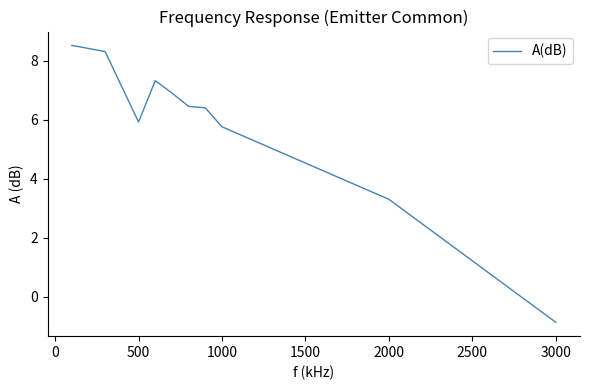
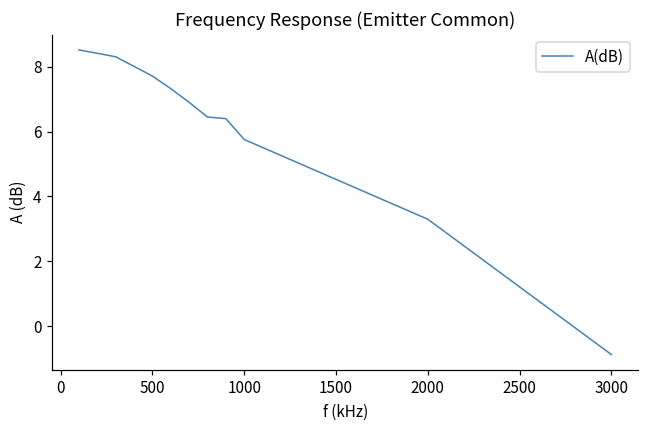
500: 5.9 -> 7.7
